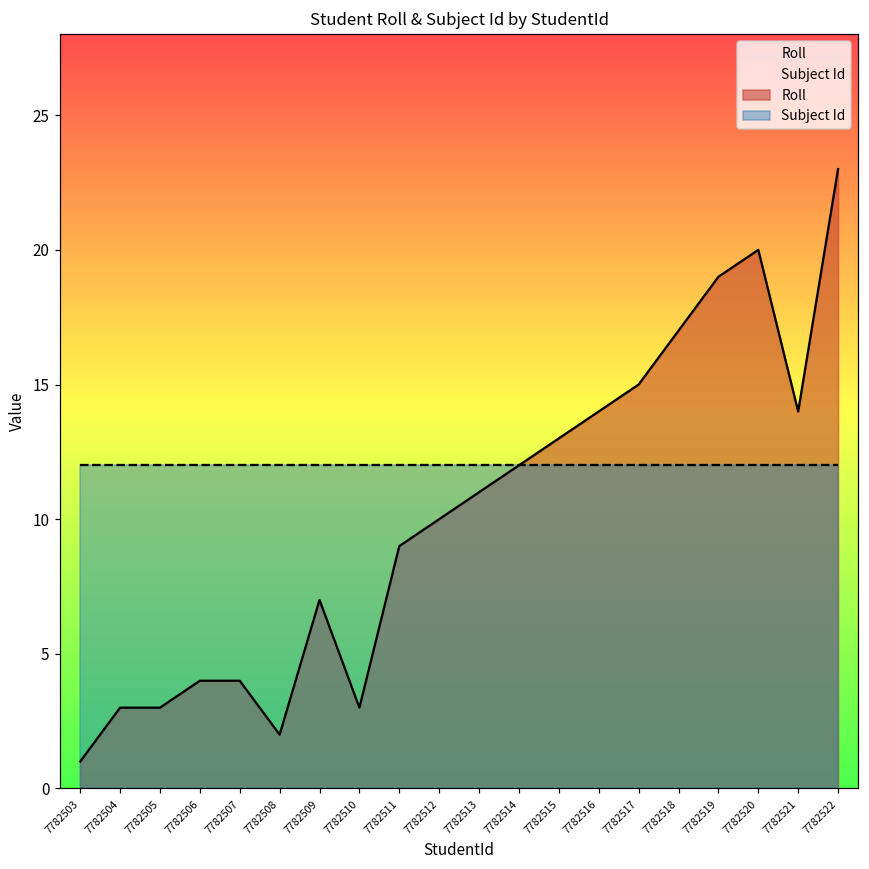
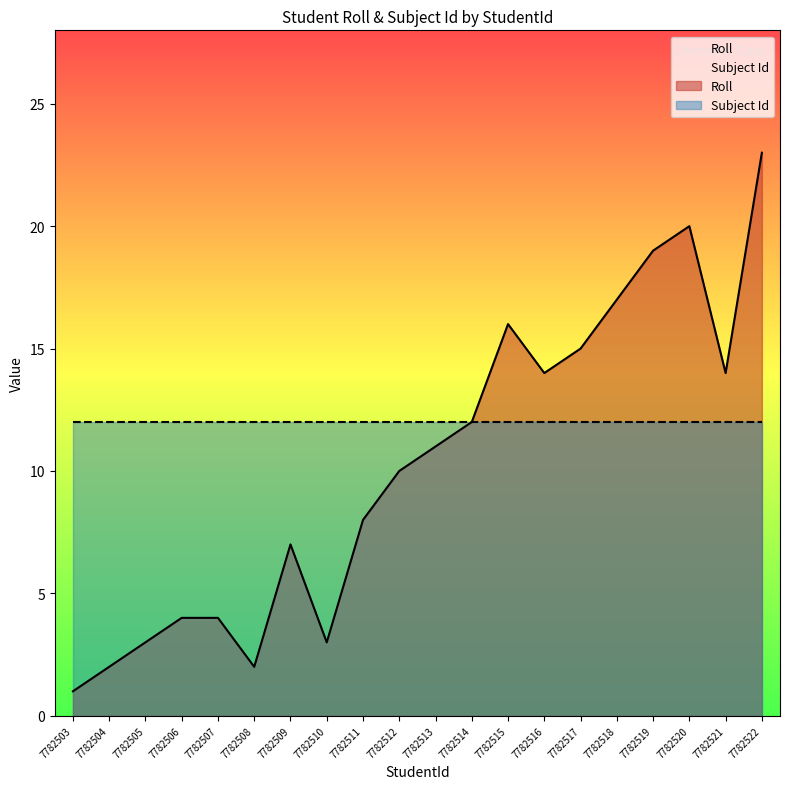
Roll, 7782504: 3 -> 2
Roll, 7782511: 9 -> 8
Roll, 7782515: 13 -> 16
